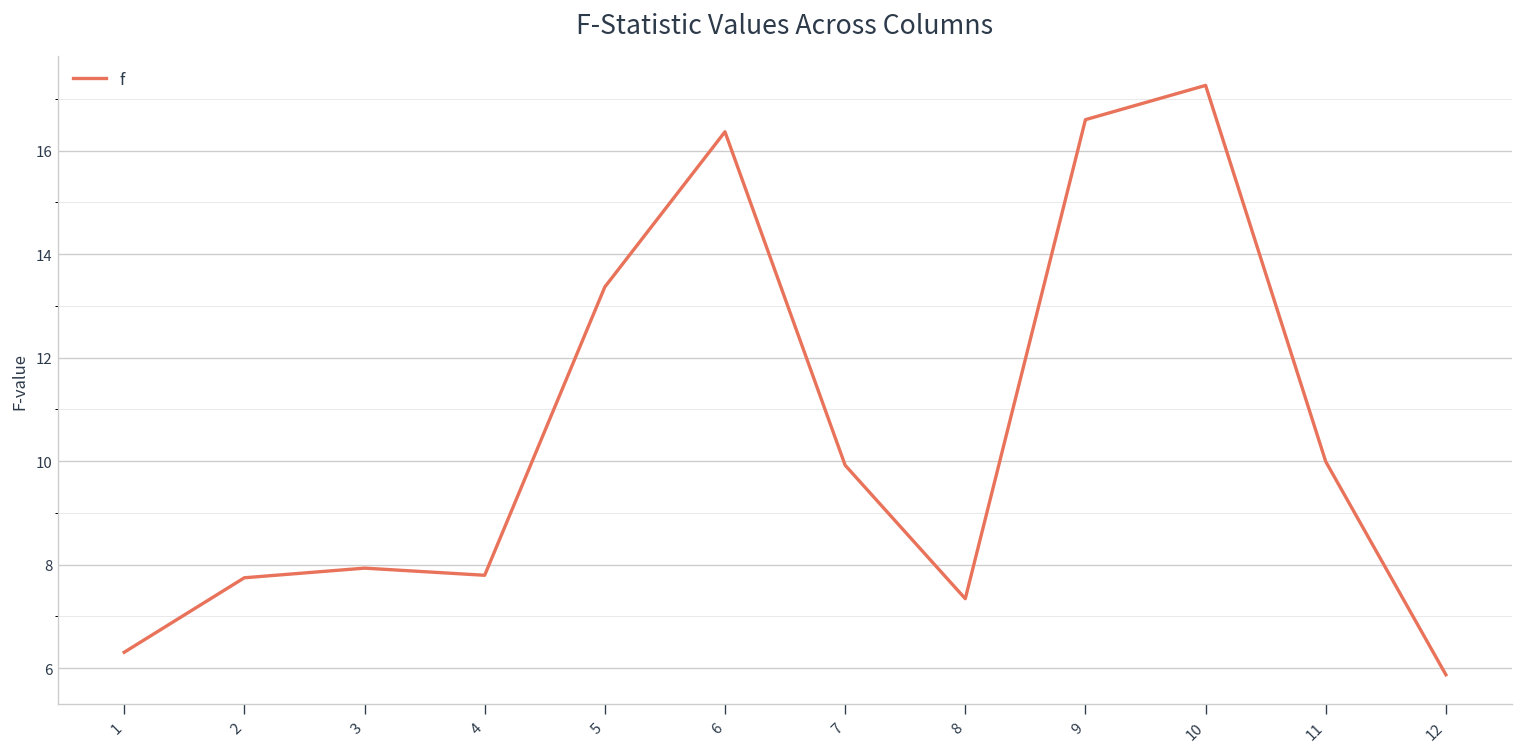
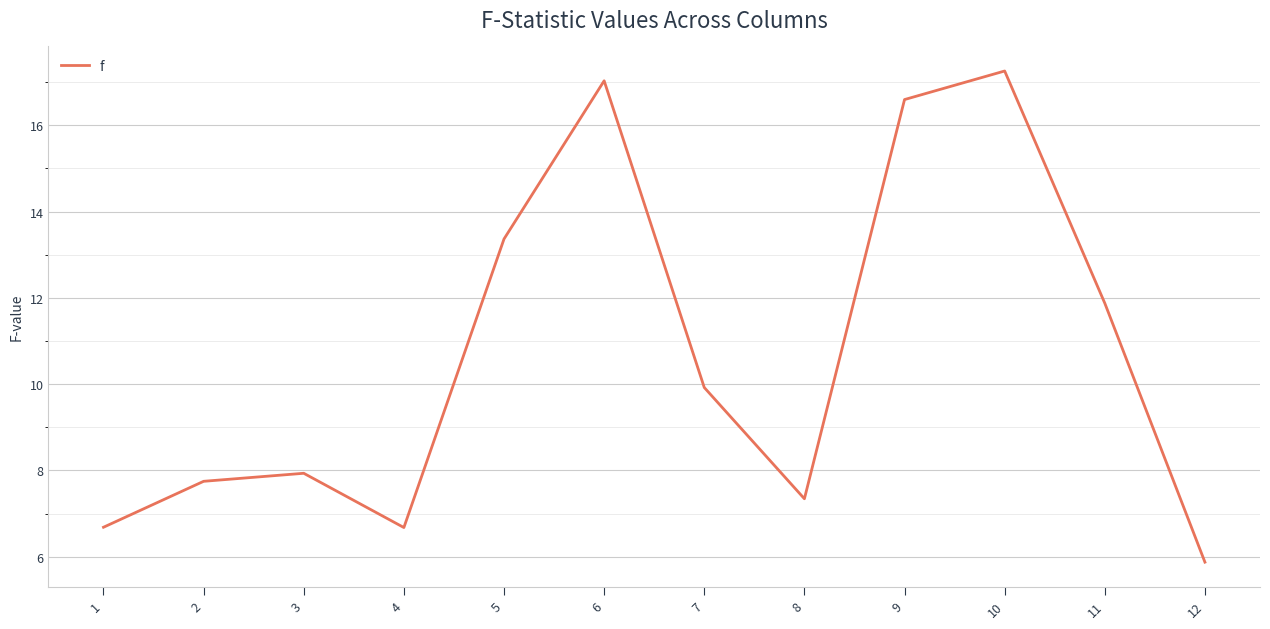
1: 6.3 -> 6.7
4: 7.8 -> 6.7
6: 16.4 -> 17.0
11: 10.0 -> 11.9
